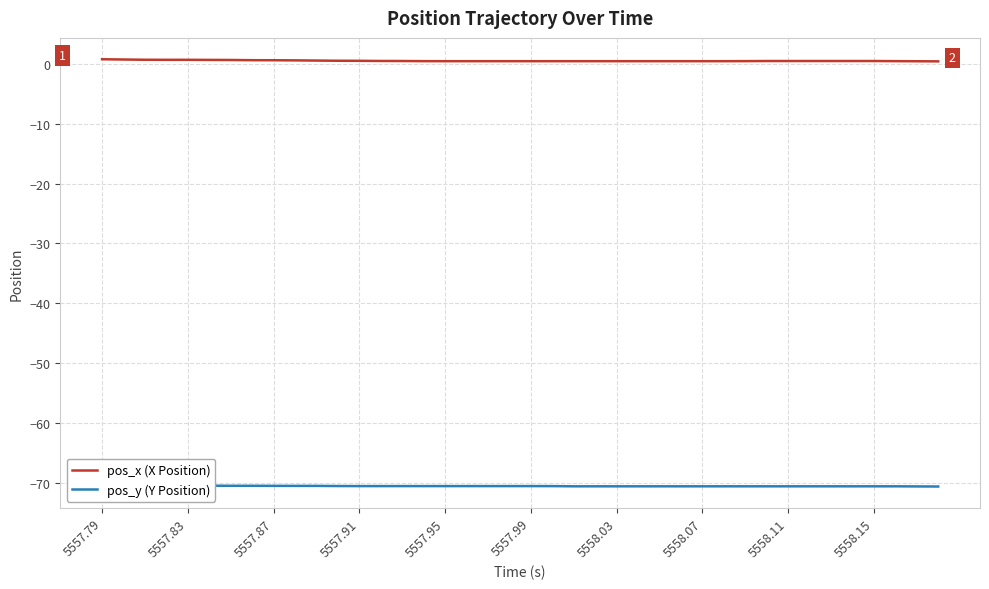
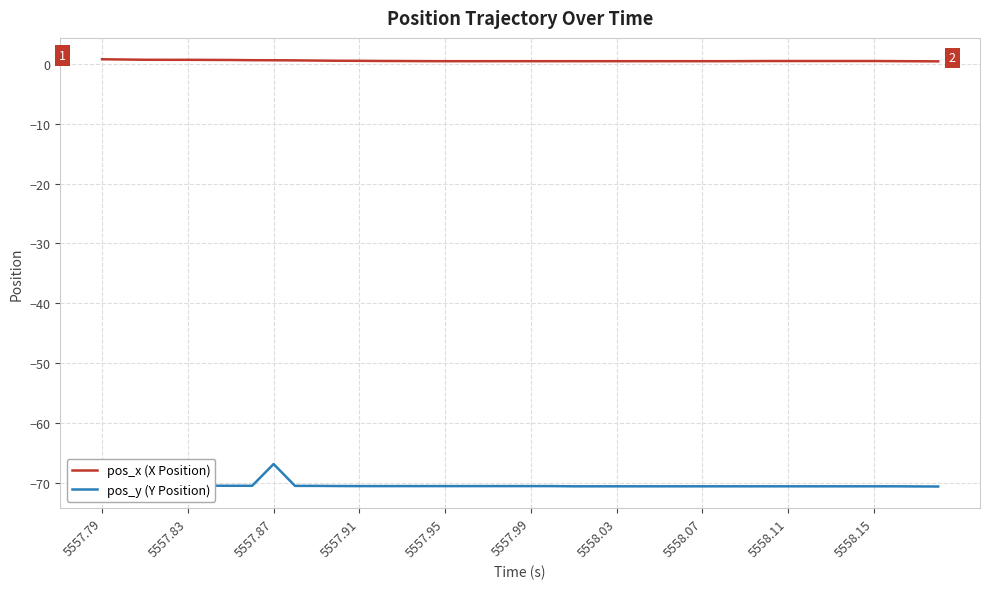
pos_y (Y Position), 5557.87: -71 -> -67
